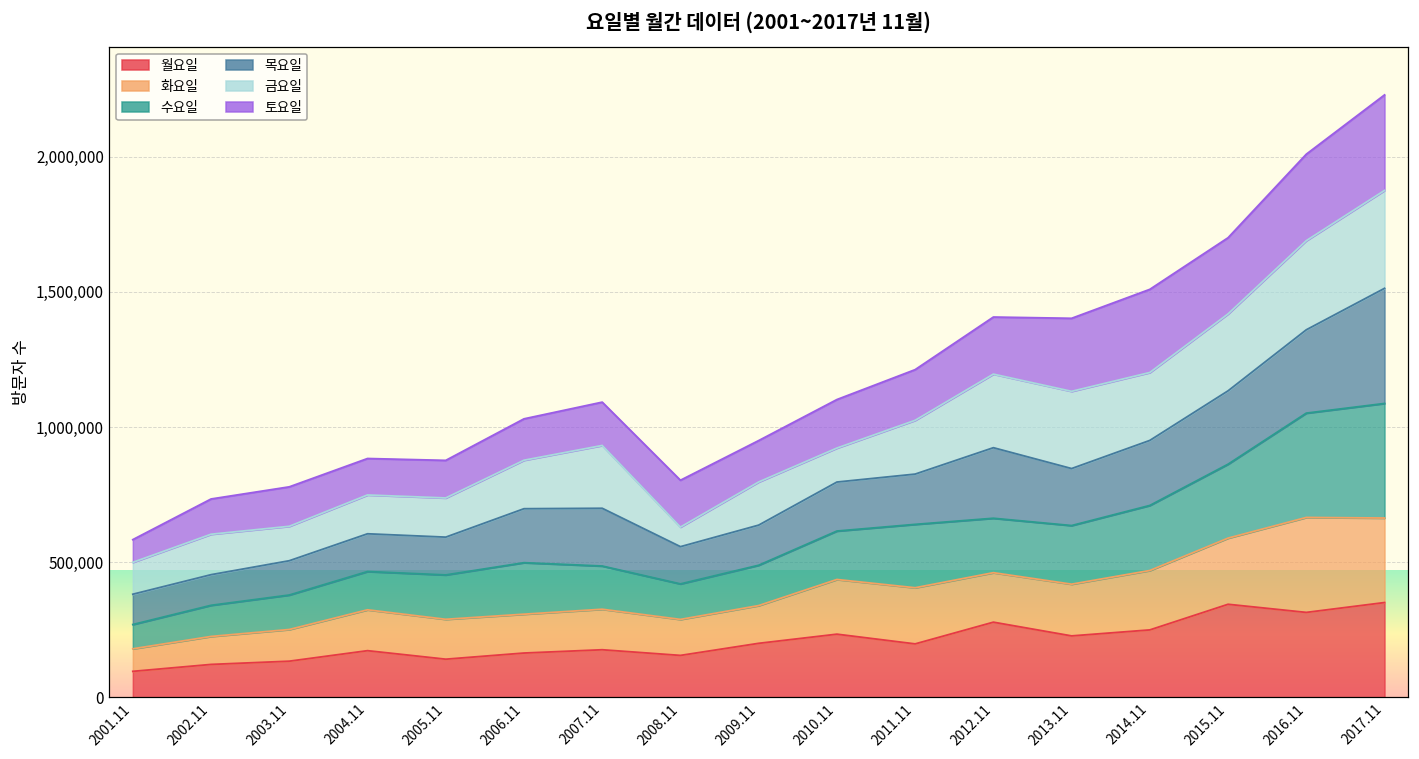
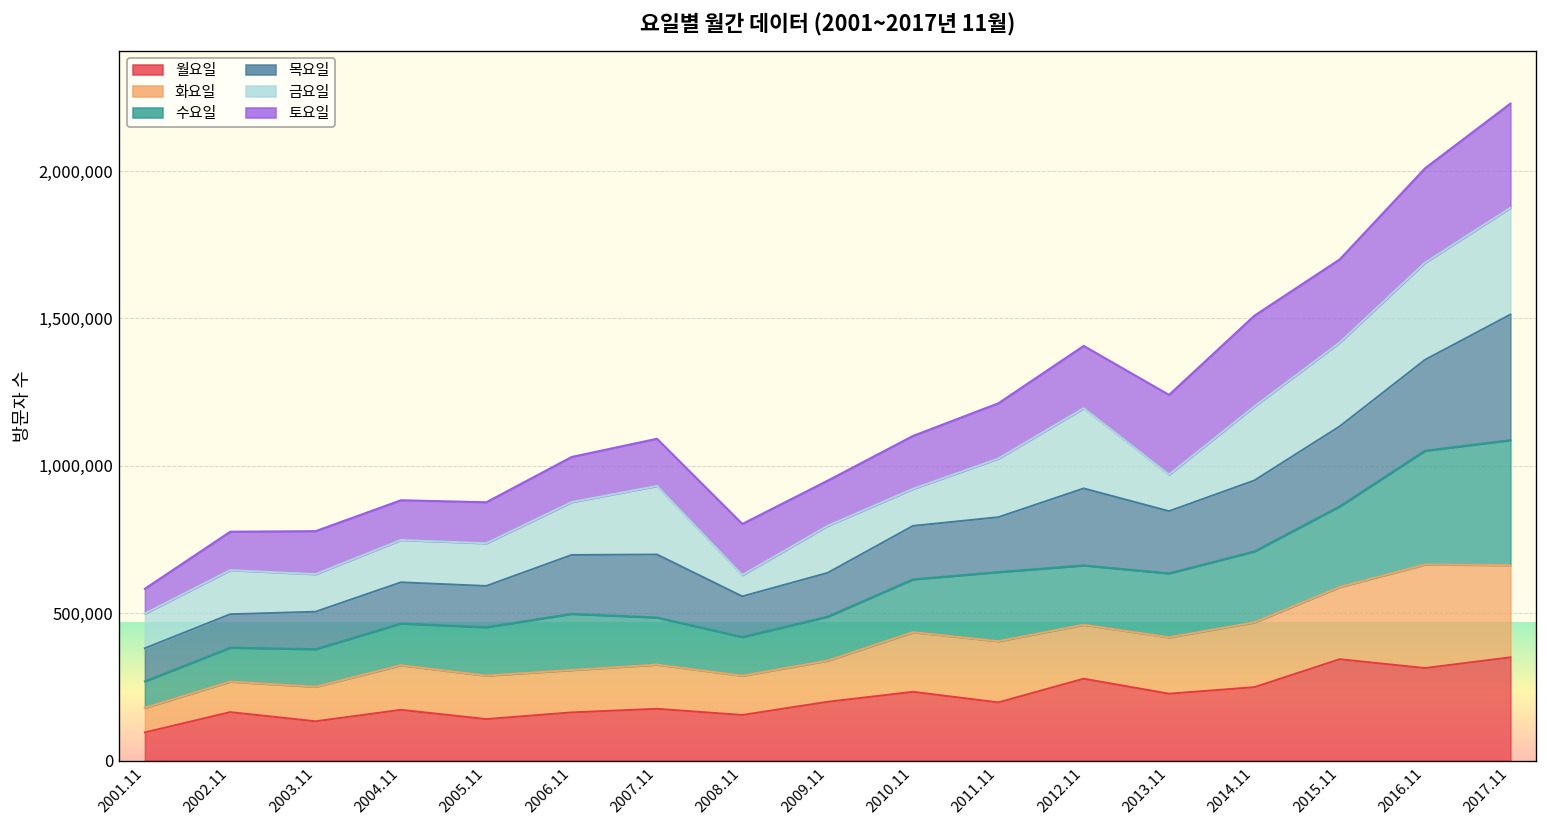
월요일, 2002.11: 120,000 -> 160,000
금요일, 2013.11: 290,000 -> 120,000
